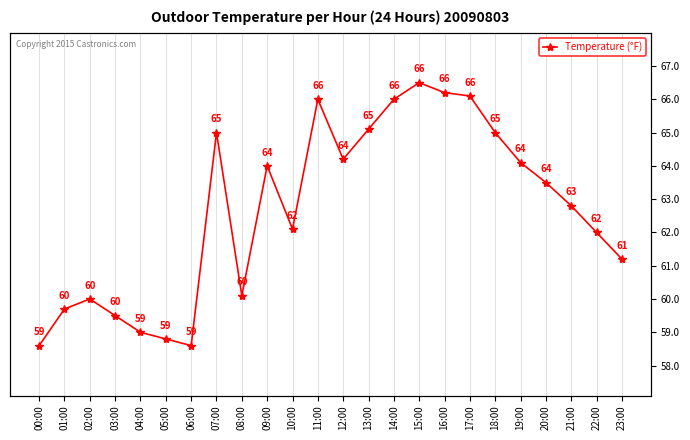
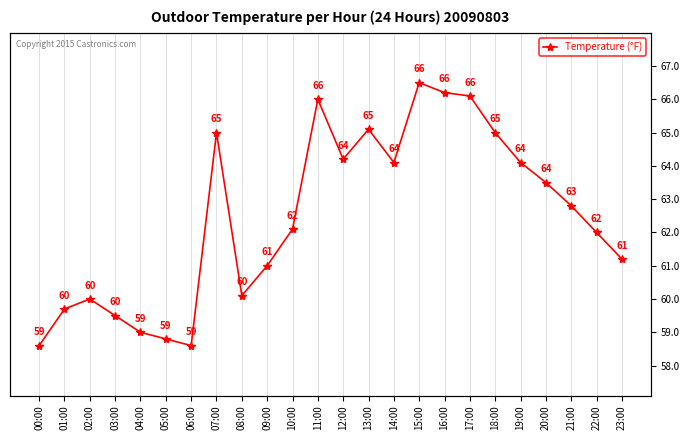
09:00: 64 -> 61
14:00: 66 -> 64
